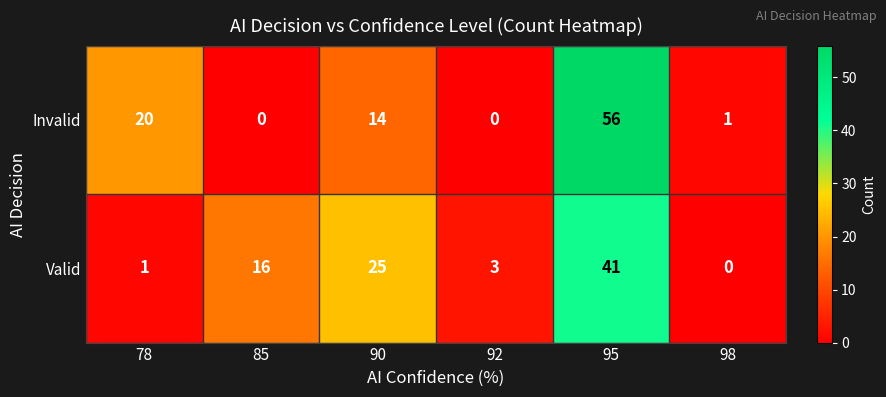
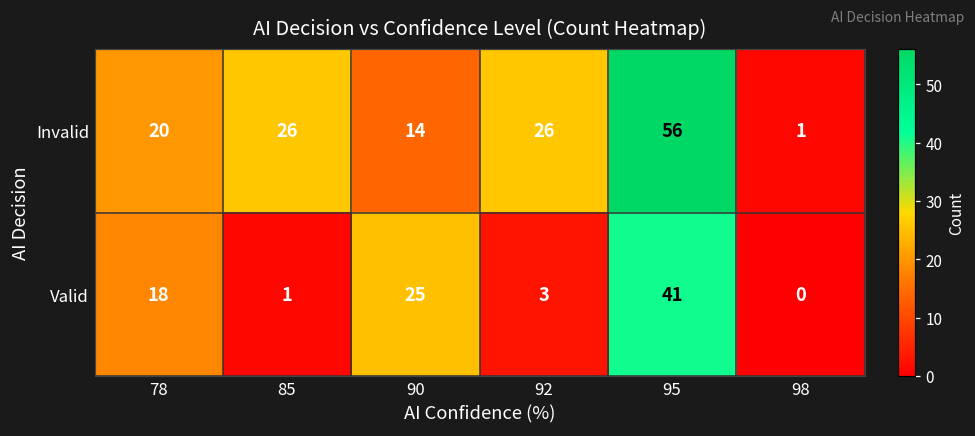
Invalid, 85: 0 -> 26
Invalid, 92: 0 -> 26
Valid, 78: 1 -> 18
Valid, 85: 16 -> 1
